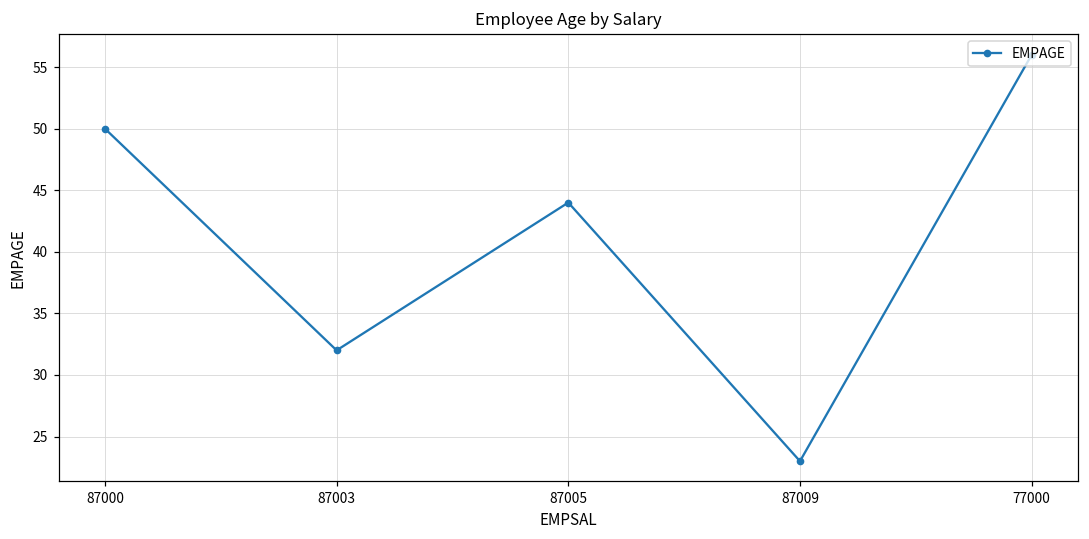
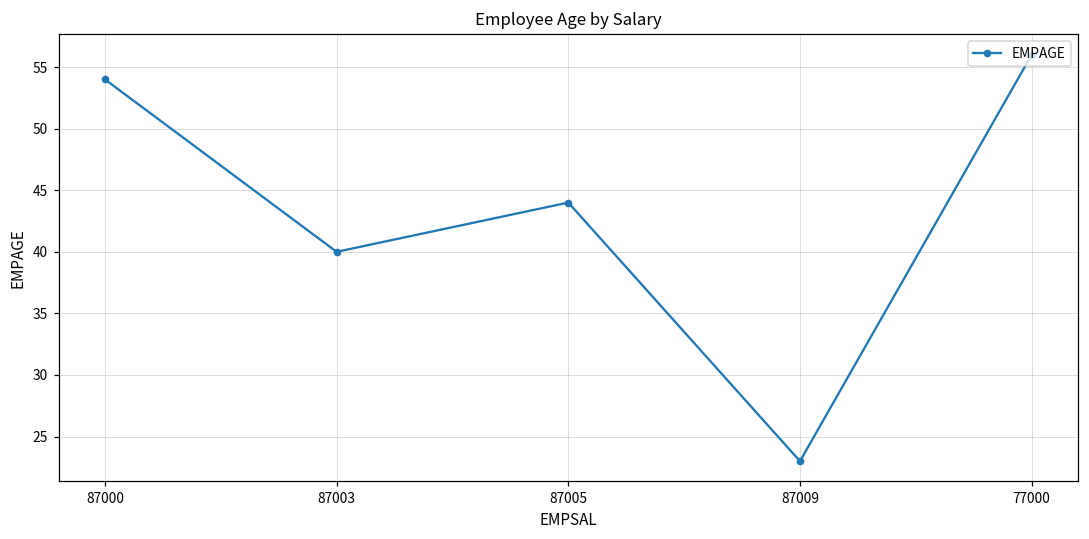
87000: 50 -> 54
87003: 32 -> 40
